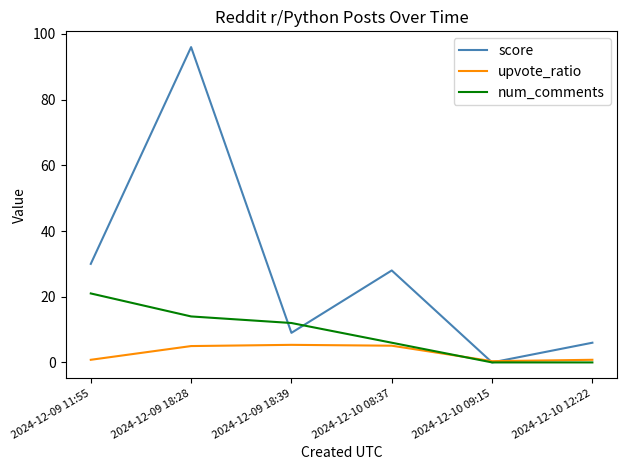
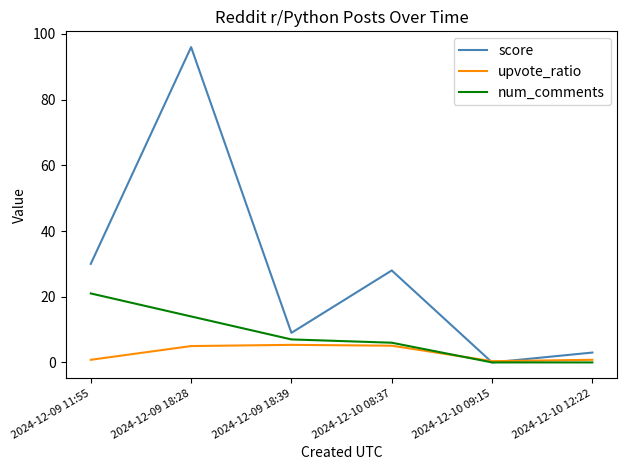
num_comments, 2024-12-09 18:39: 12 -> 7
score, 2024-12-10 12:22: 6 -> 3
